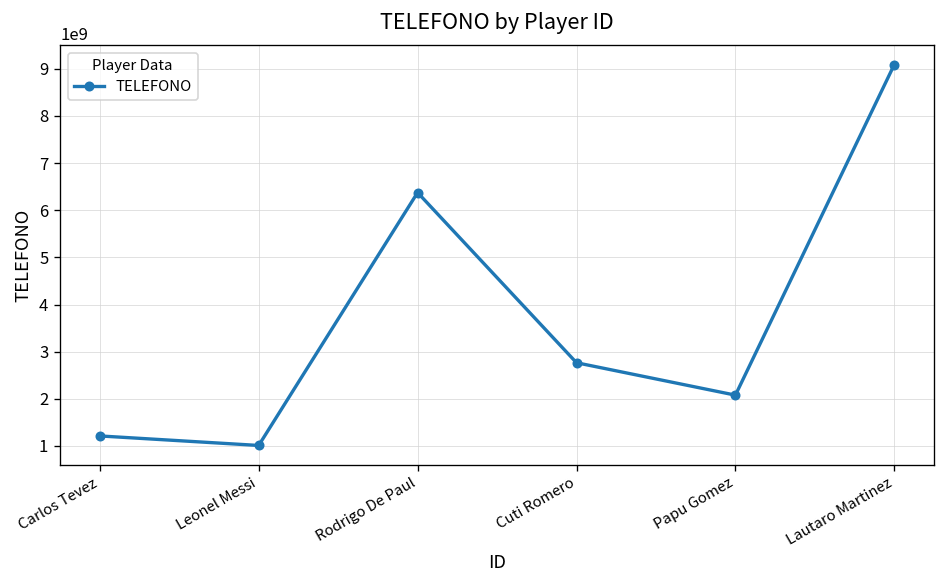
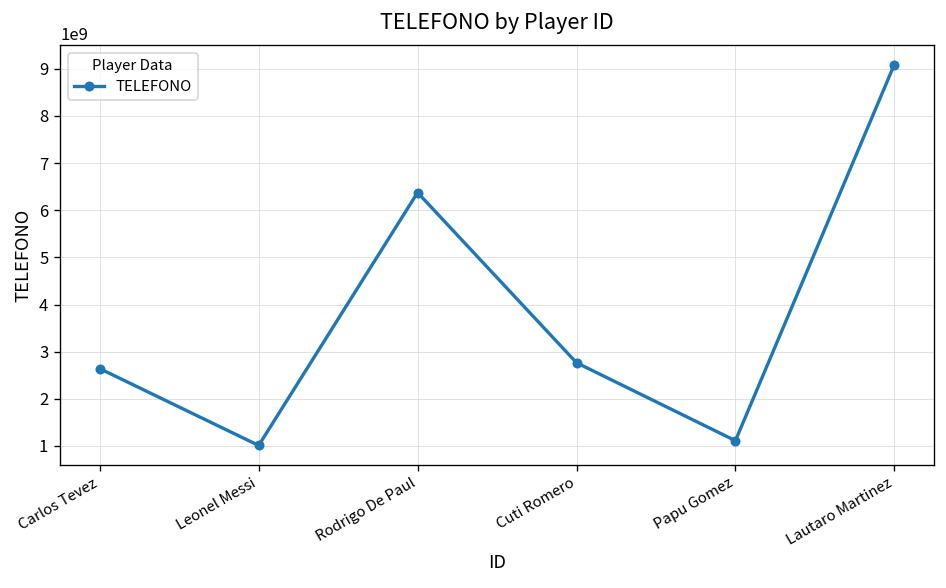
Carlos Tevez: 1200000000 -> 2600000000
Papu Gomez: 2100000000 -> 1100000000
